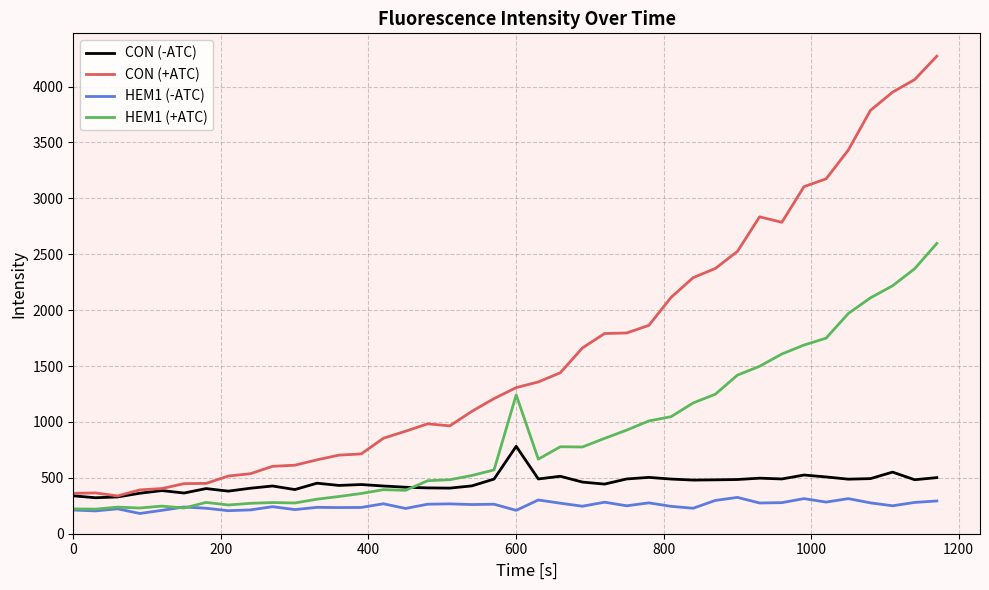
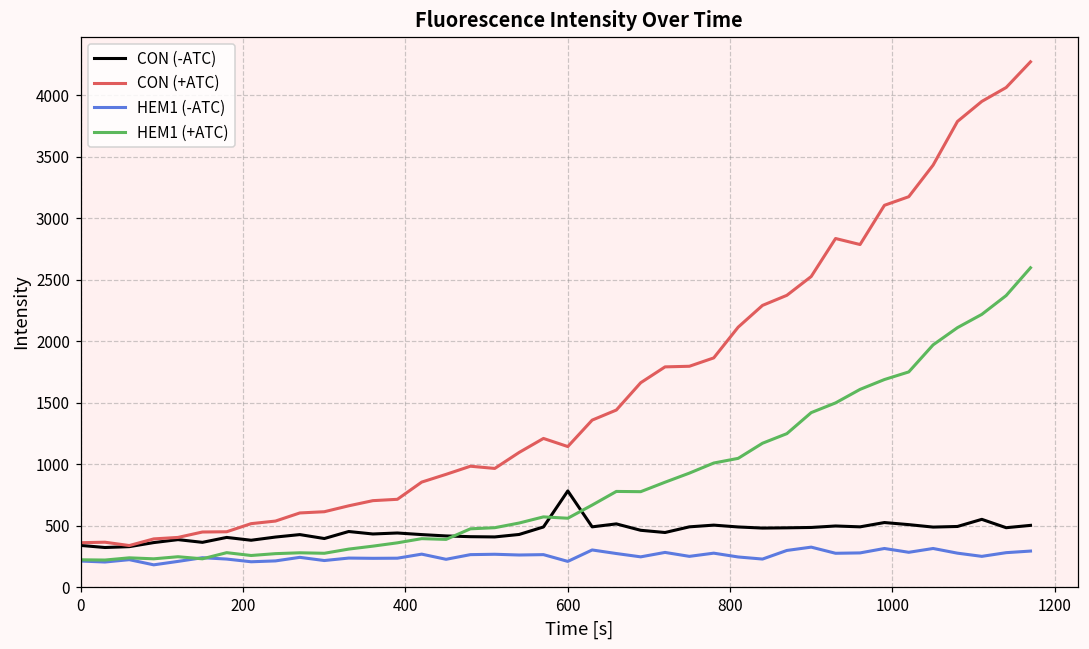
CON (+ATC), 600: 1310 -> 1140
HEM1 (+ATC), 600: 1240 -> 560
